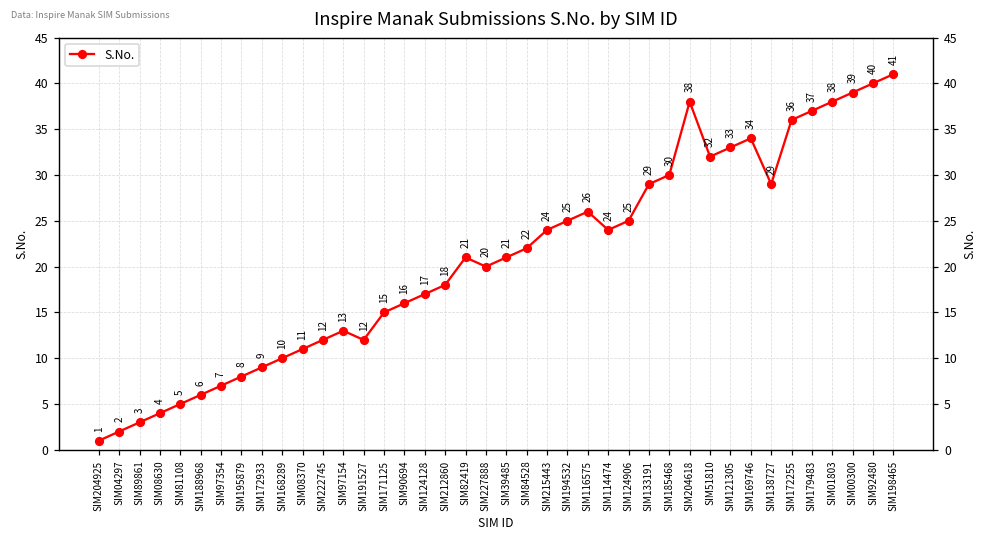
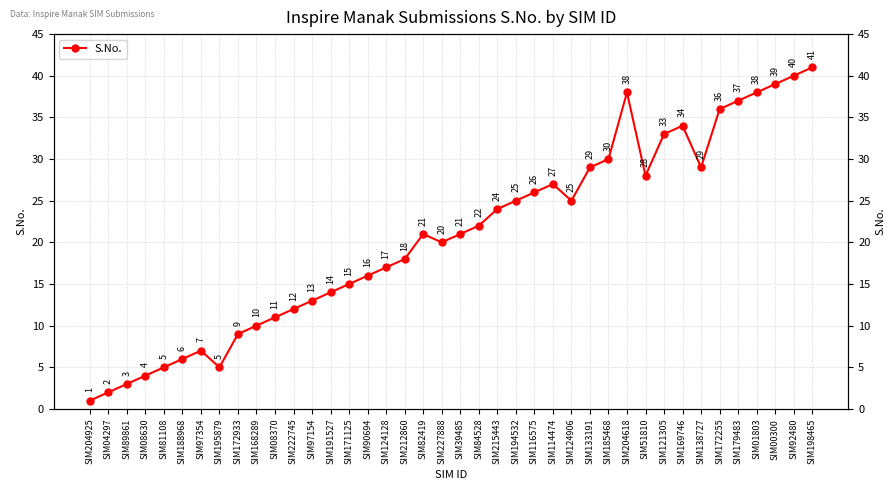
SIM195879: 8 -> 5
SIM191527: 12 -> 14
SIM114474: 24 -> 27
SIM51810: 32 -> 28
